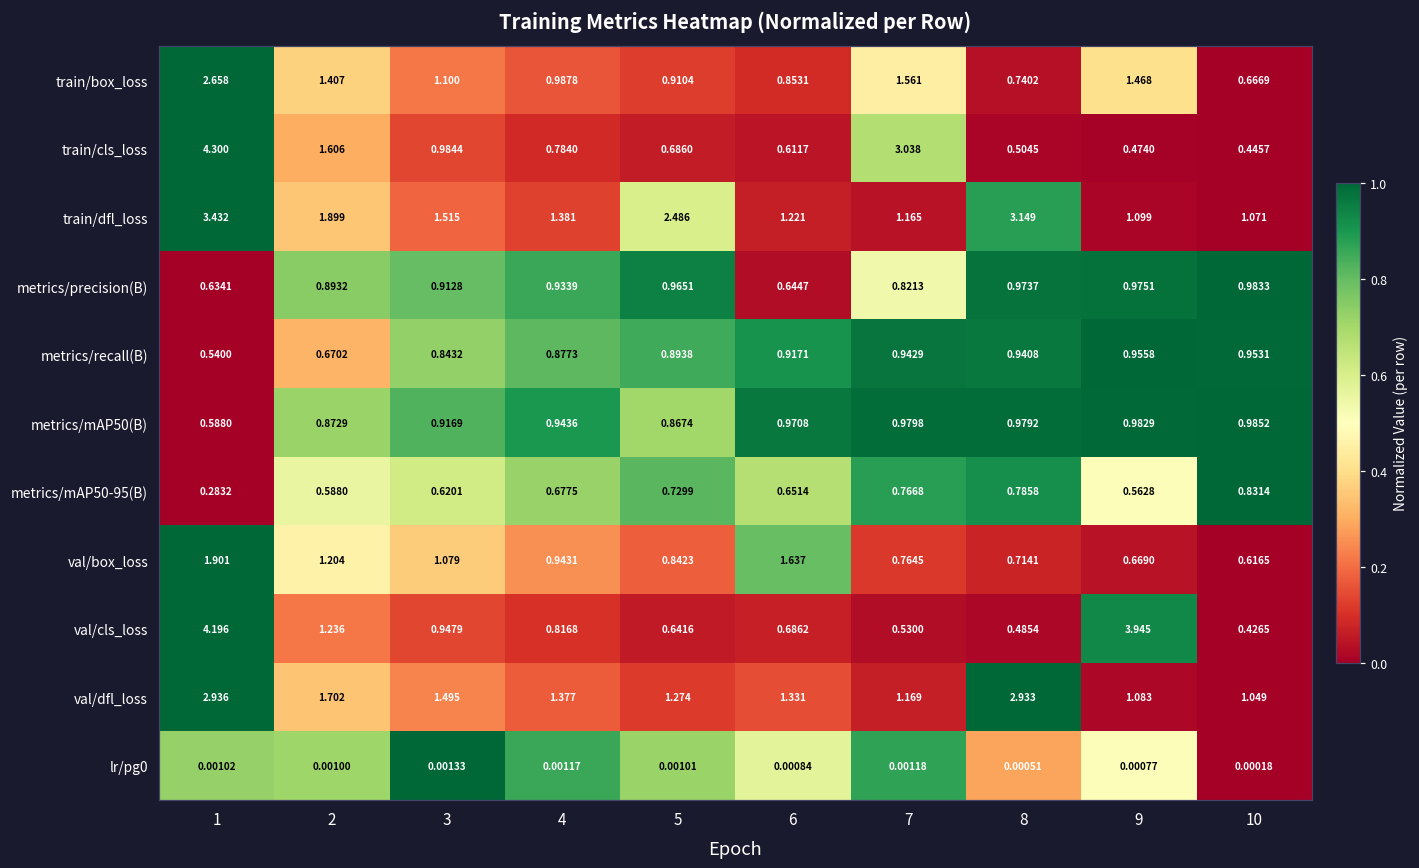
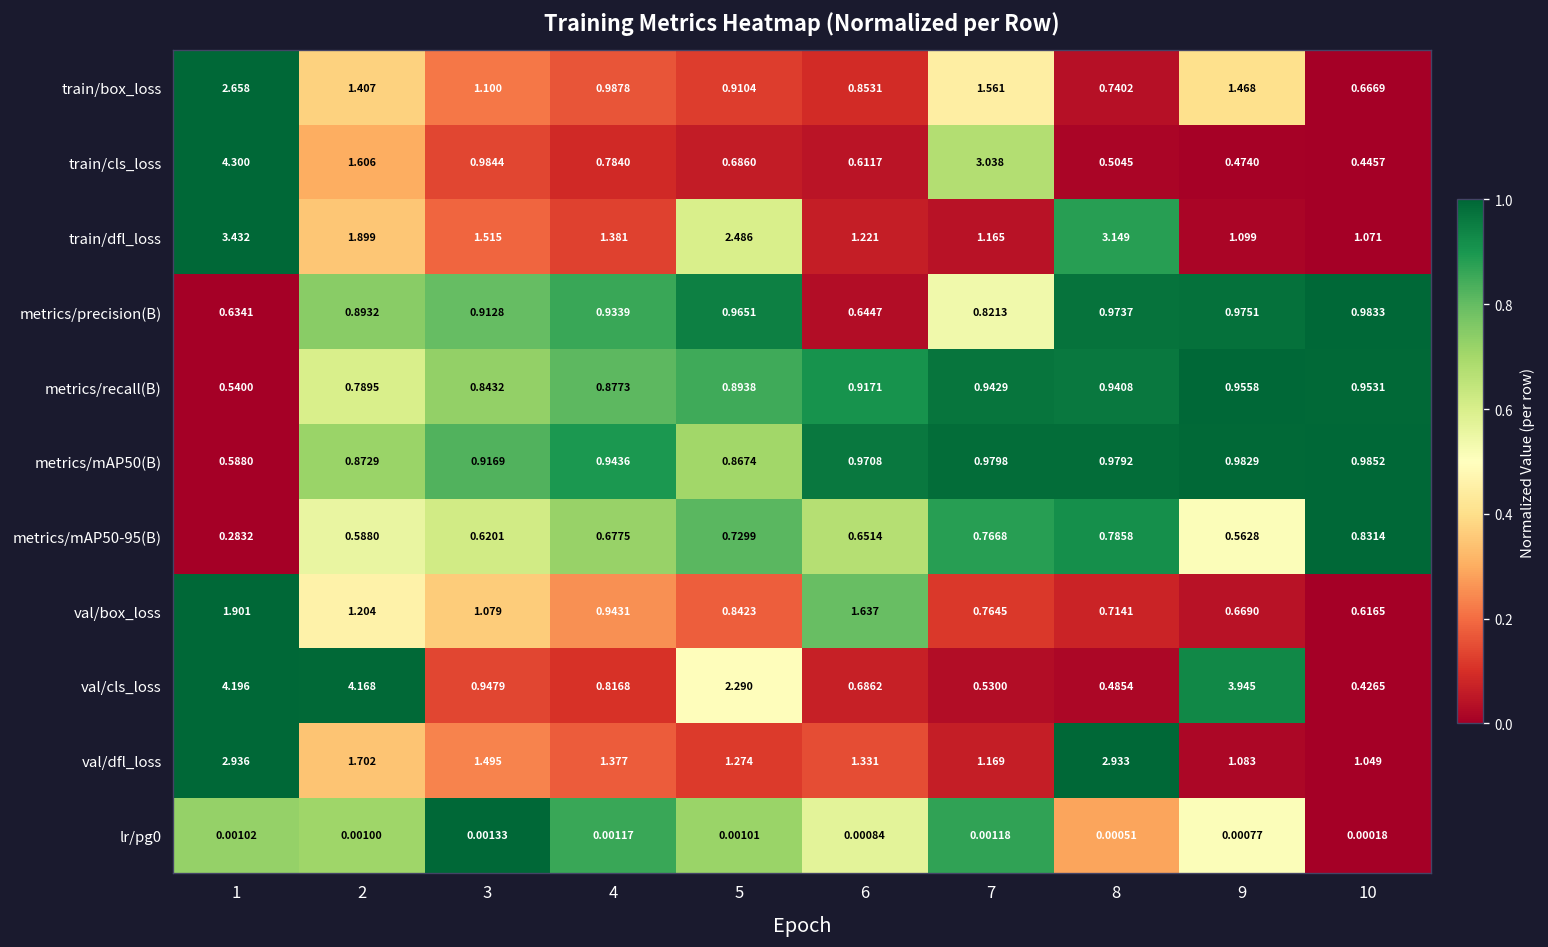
metrics/recall(B), 2: 0.6702 -> 0.7895
val/cls_loss, 2: 1.236 -> 4.168
val/cls_loss, 5: 0.6416 -> 2.290
